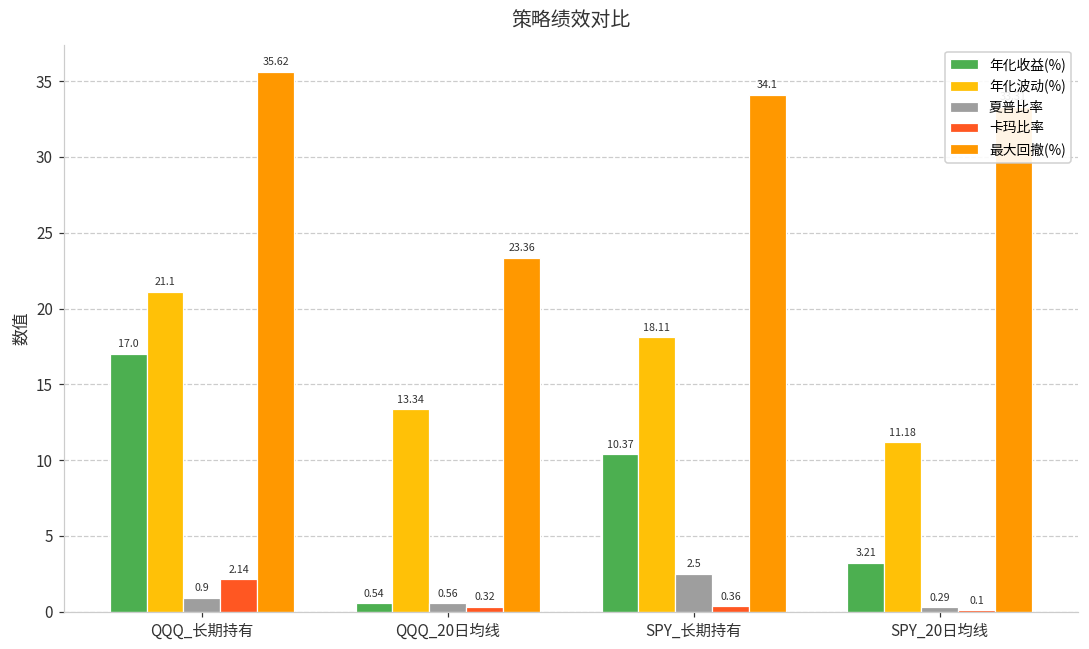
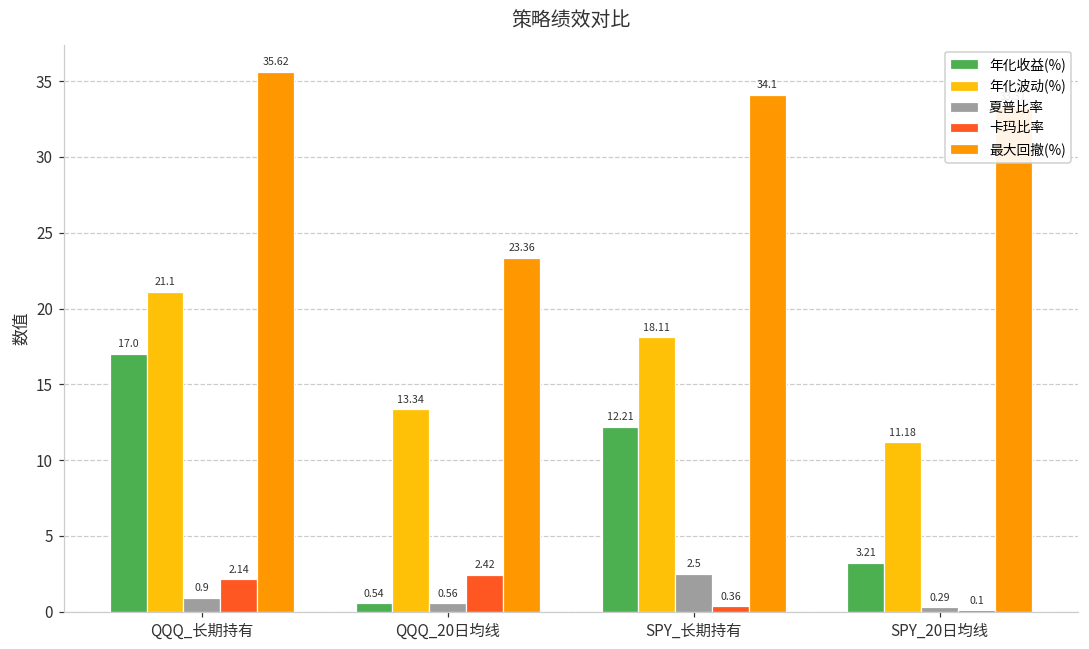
卡玛比率, QQQ_20日均线: 0.32 -> 2.42
年化收益(%), SPY_长期持有: 10.37 -> 12.21
